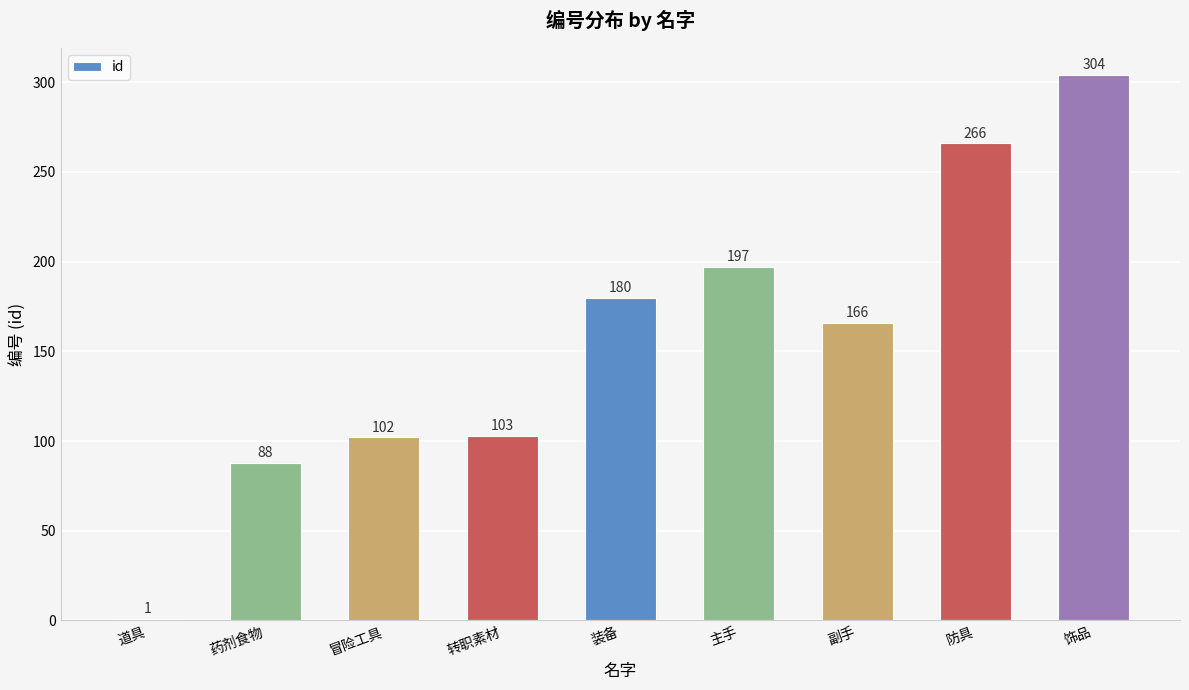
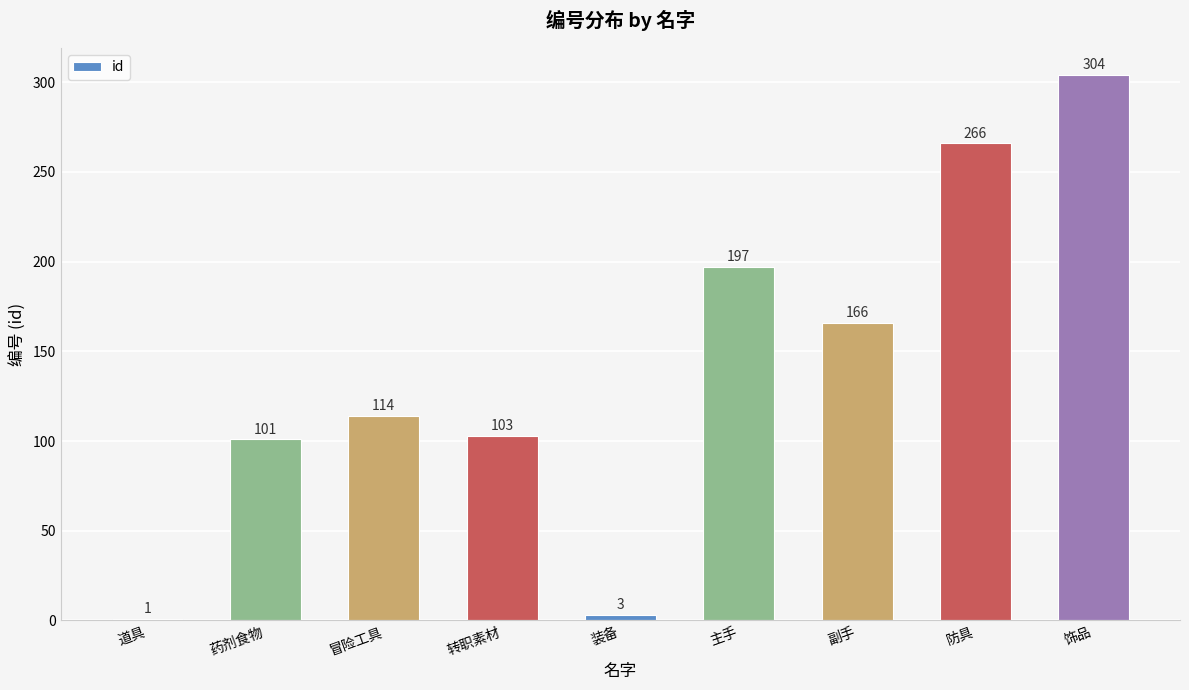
药剂食物: 88 -> 101
冒险工具: 102 -> 114
装备: 180 -> 3
